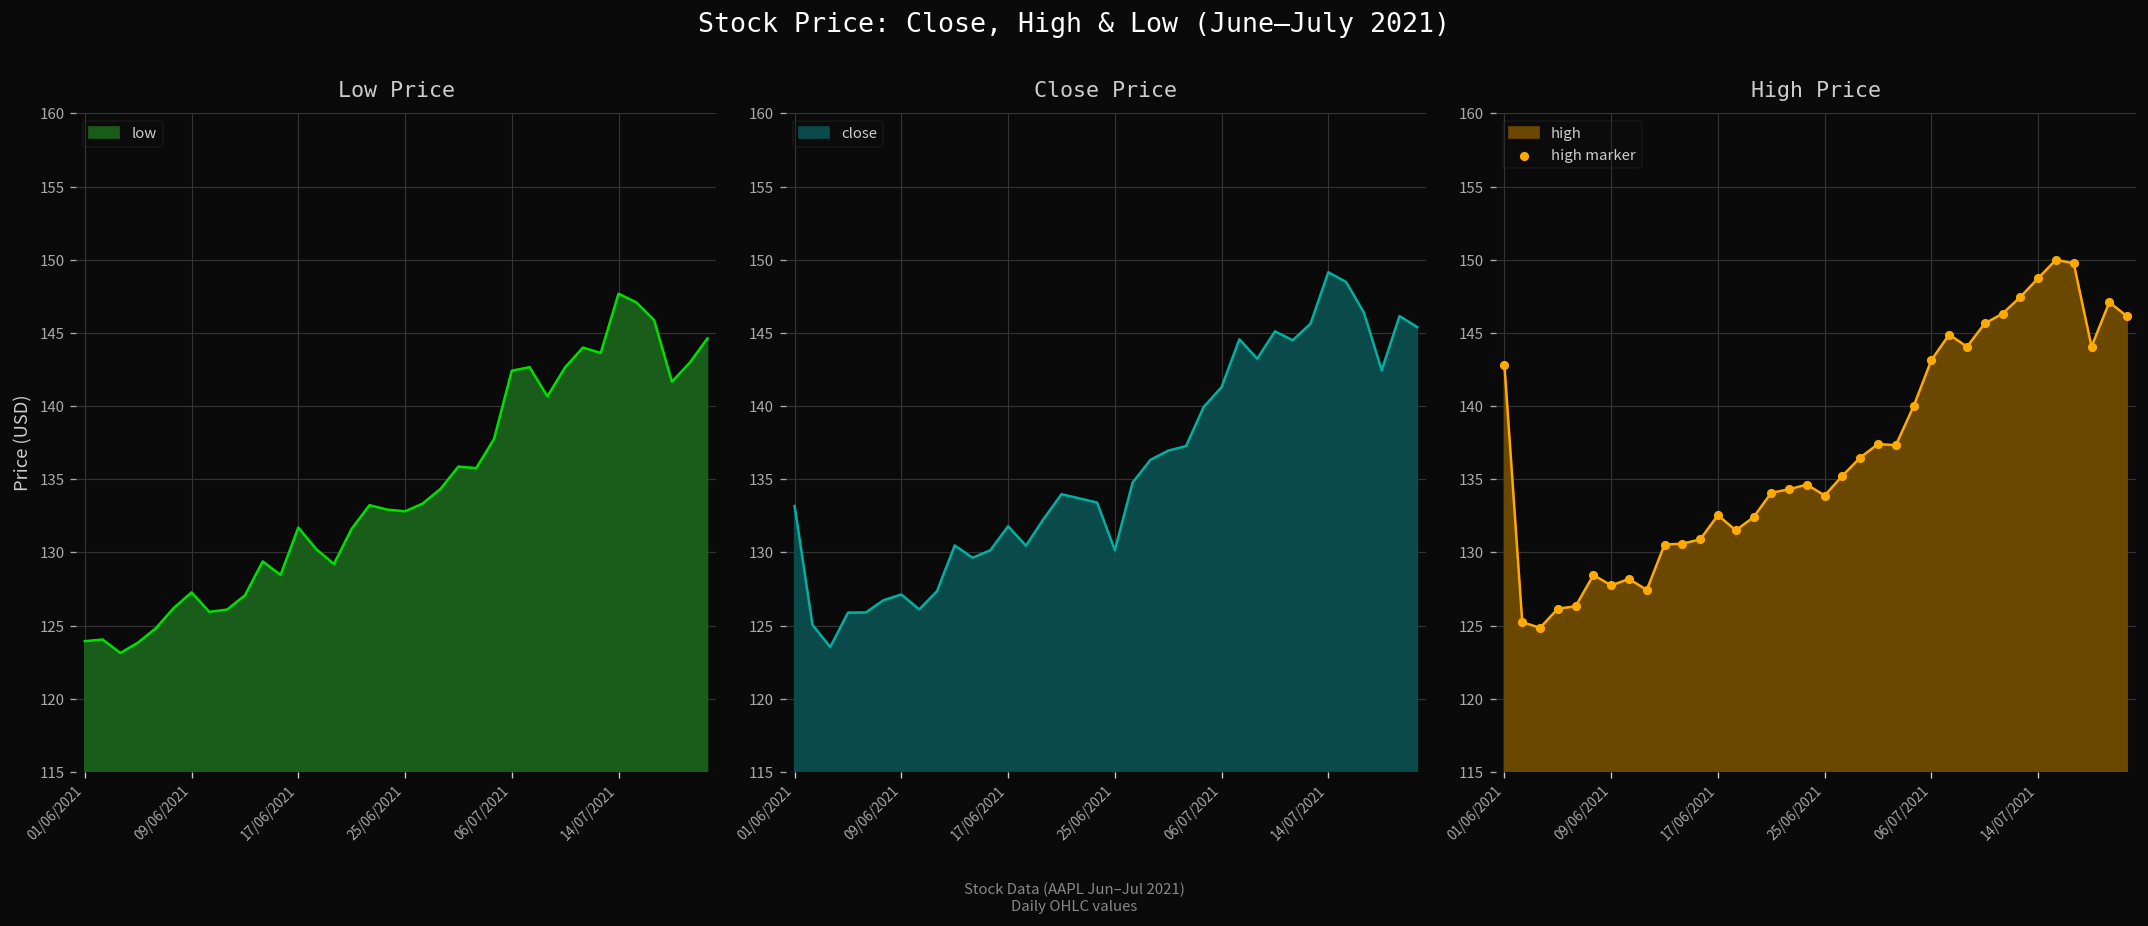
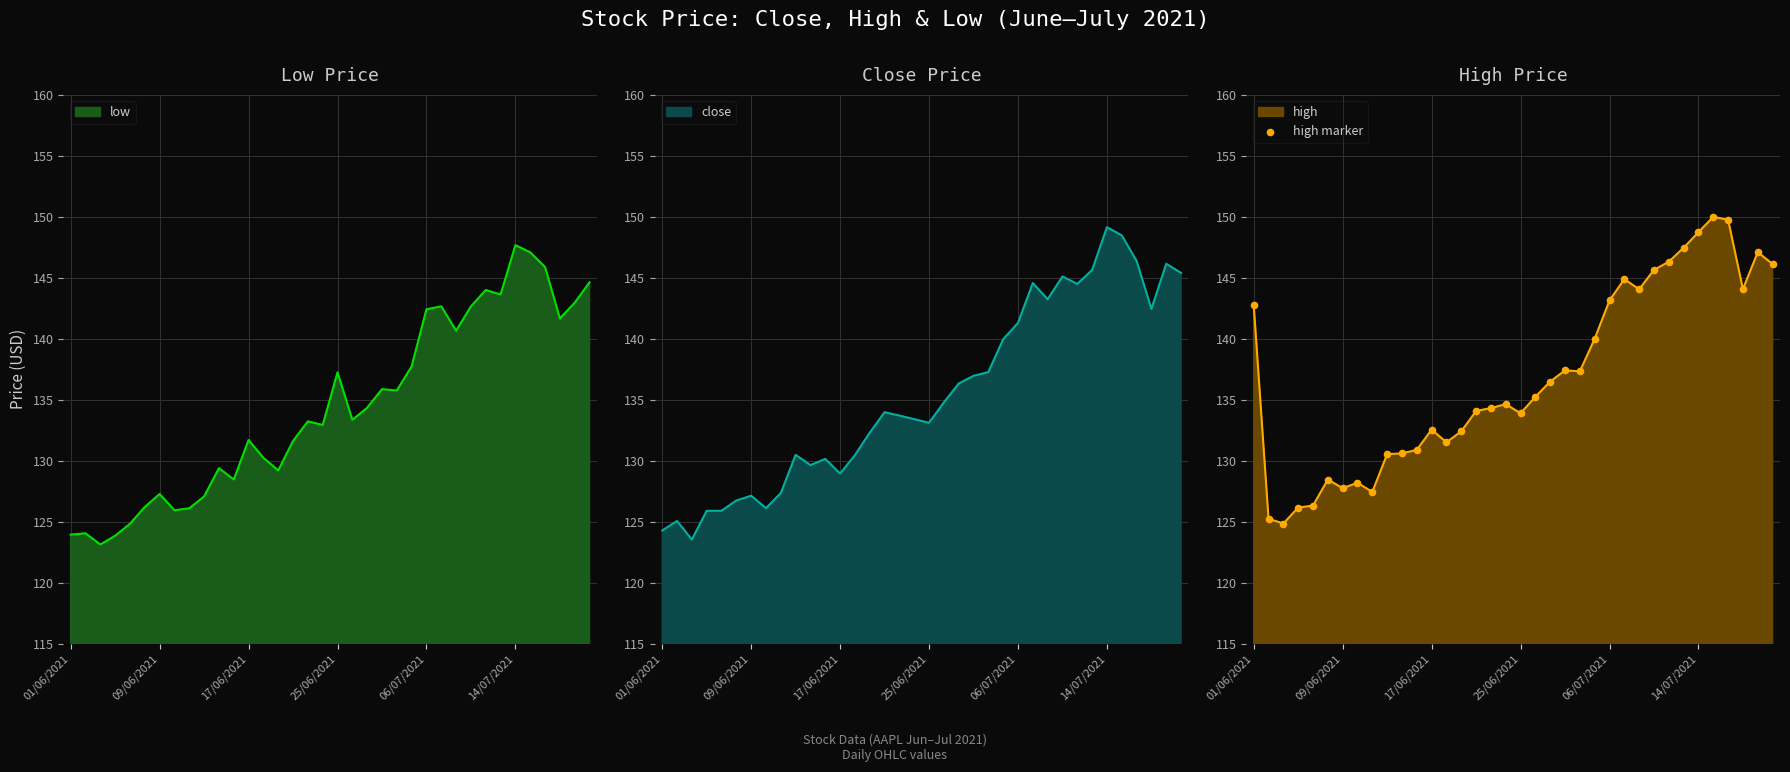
Low Price, 25/06/2021: 132.8 -> 137.3
Close Price, 01/06/2021: 133.2 -> 124.3
Close Price, 17/06/2021: 131.8 -> 129.0
Close Price, 25/06/2021: 130.2 -> 133.1
